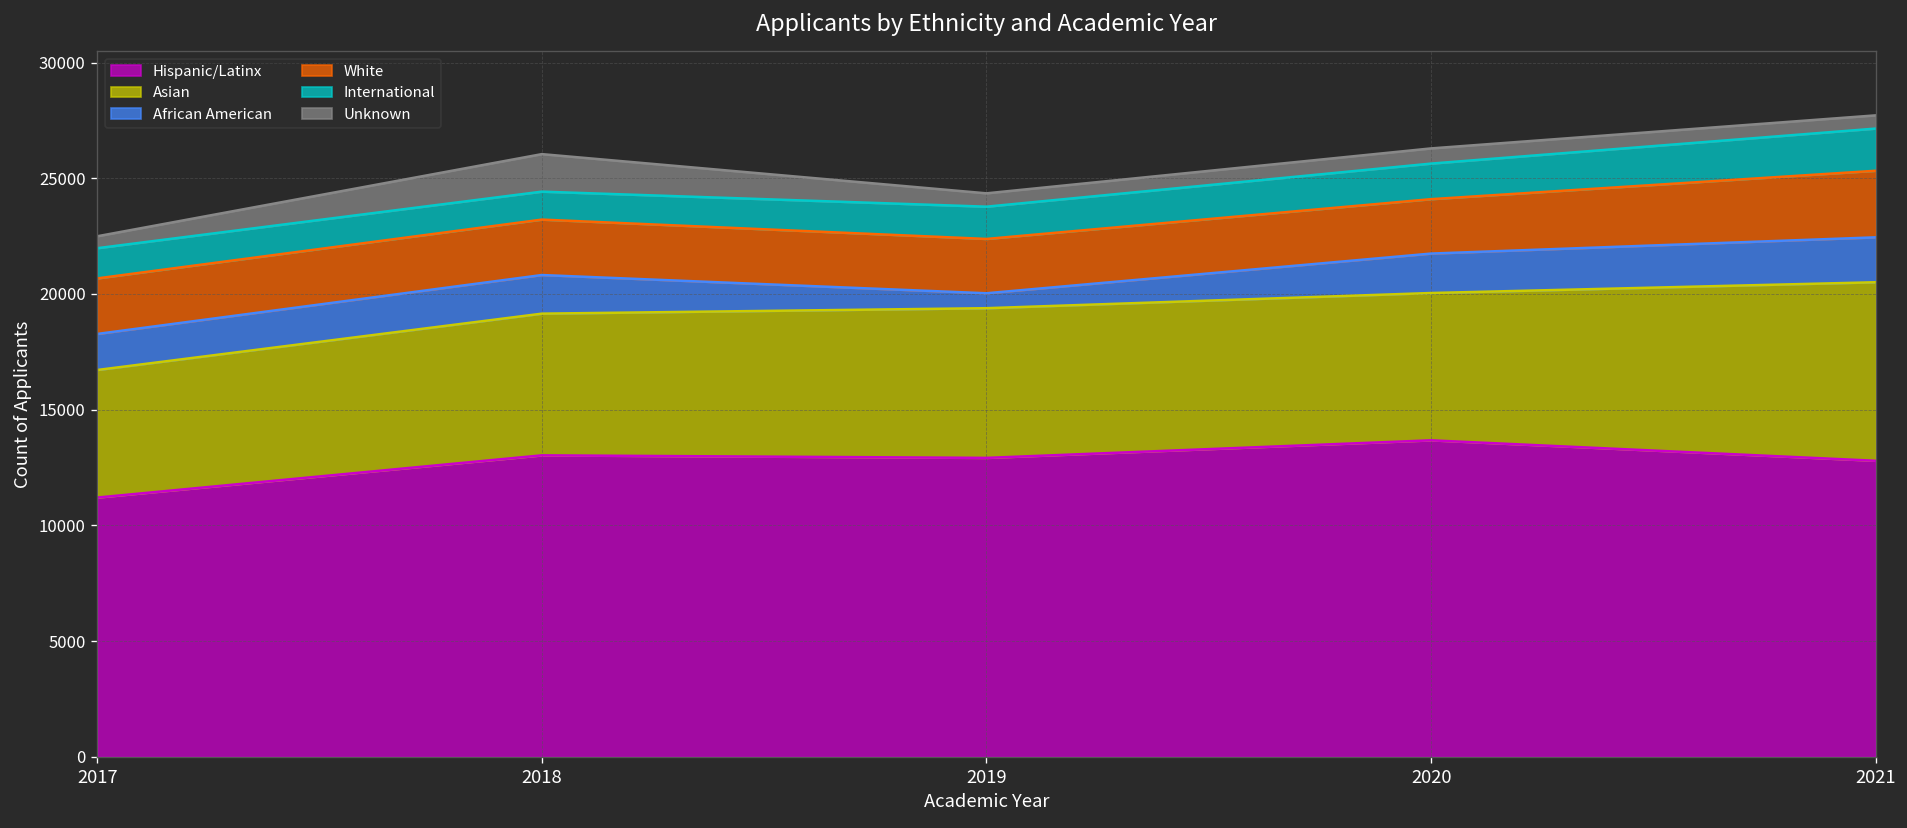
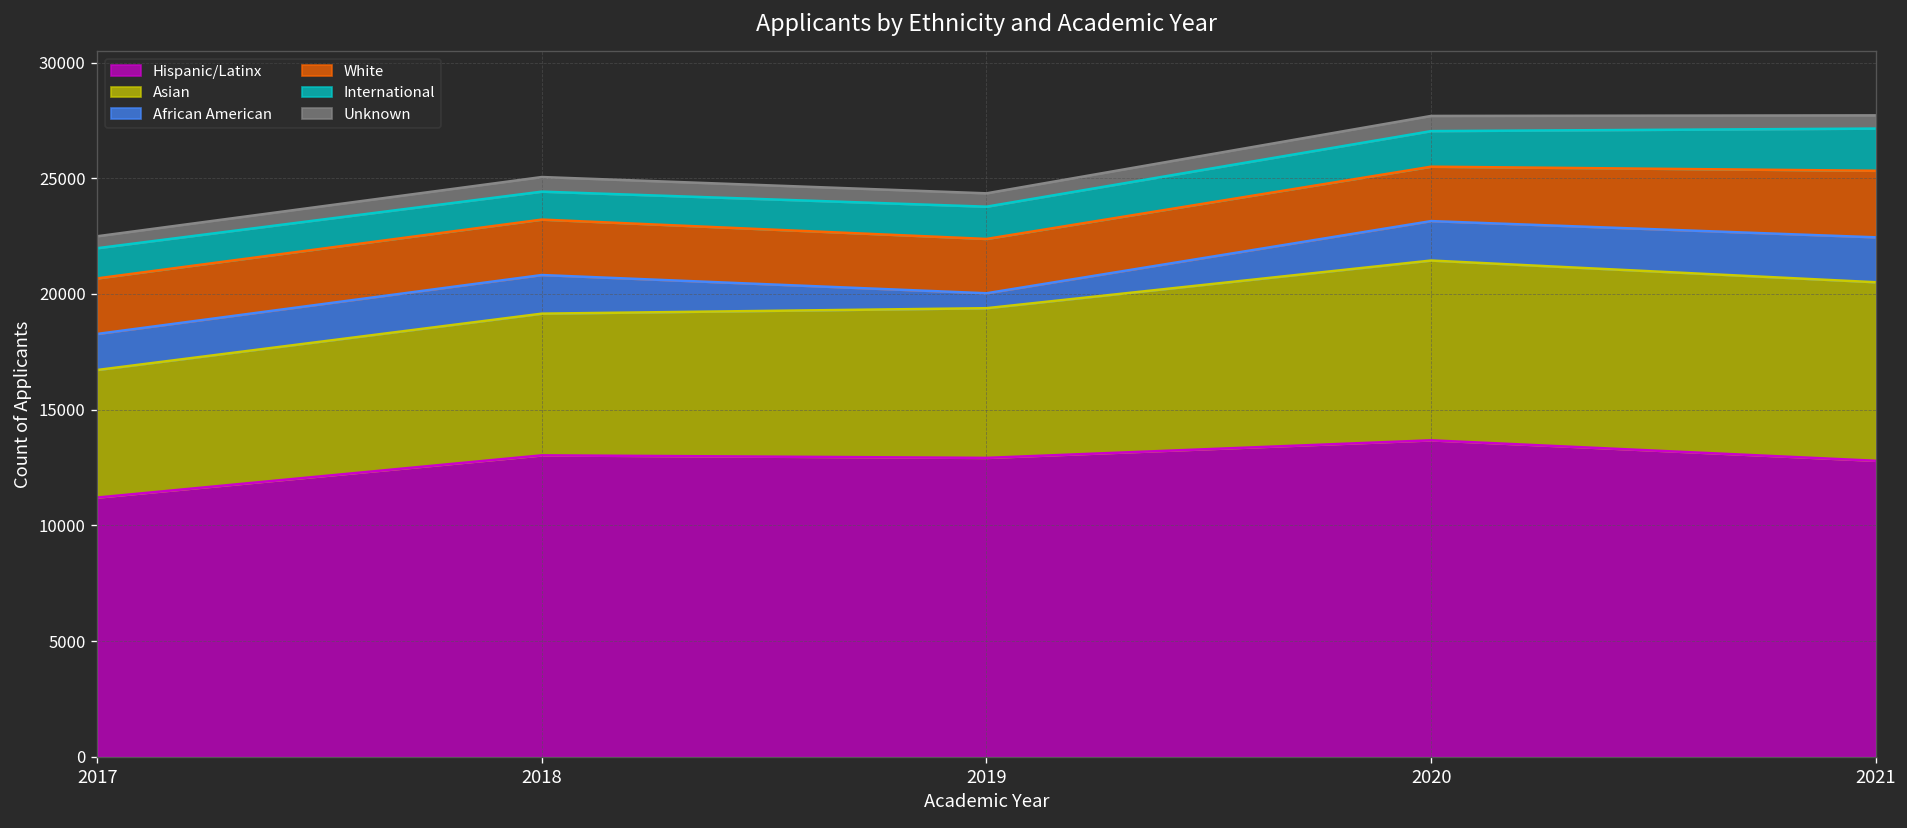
Unknown, 2018: 1600 -> 600
Asian, 2020: 6400 -> 7800
